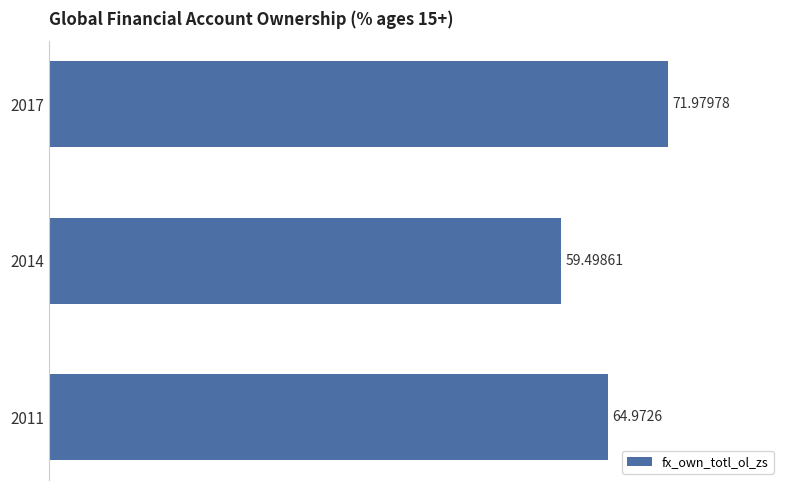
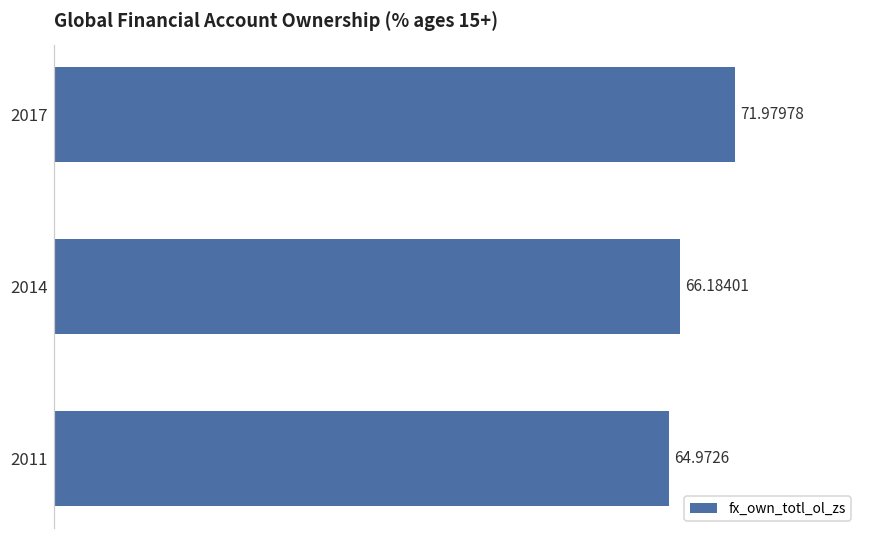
2014: 59.49861 -> 66.18401
